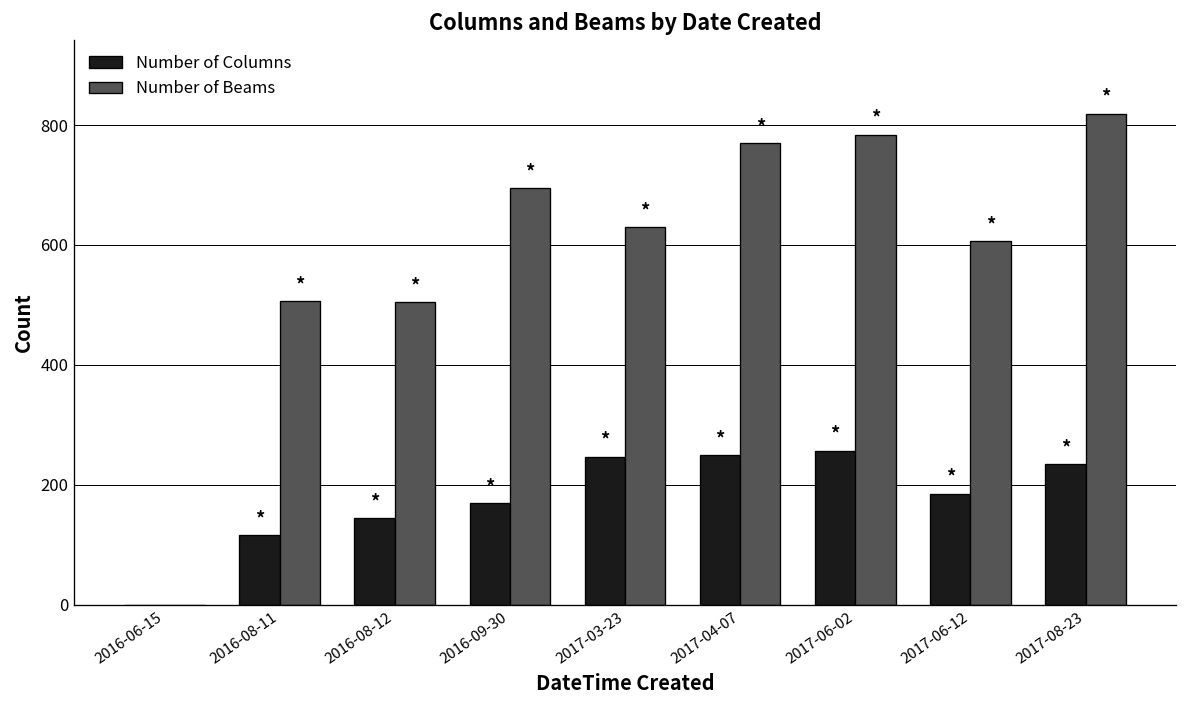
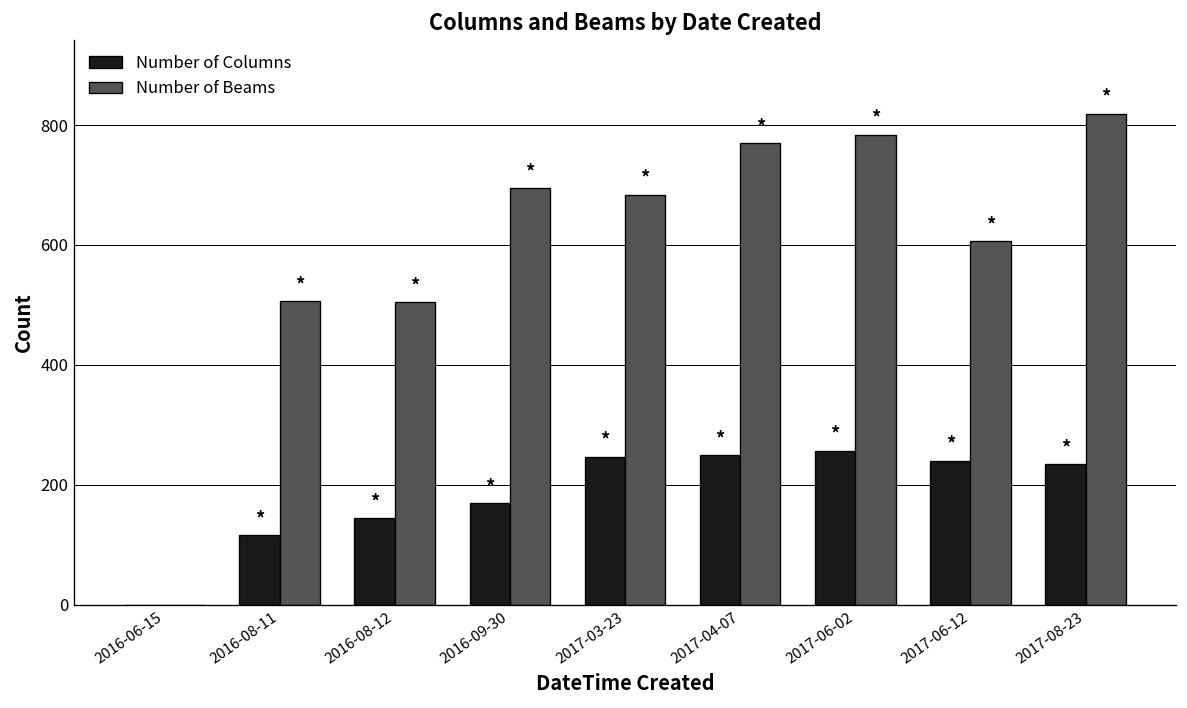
Number of Beams, 2017-03-23: 630 -> 680
Number of Columns, 2017-06-12: 190 -> 240
